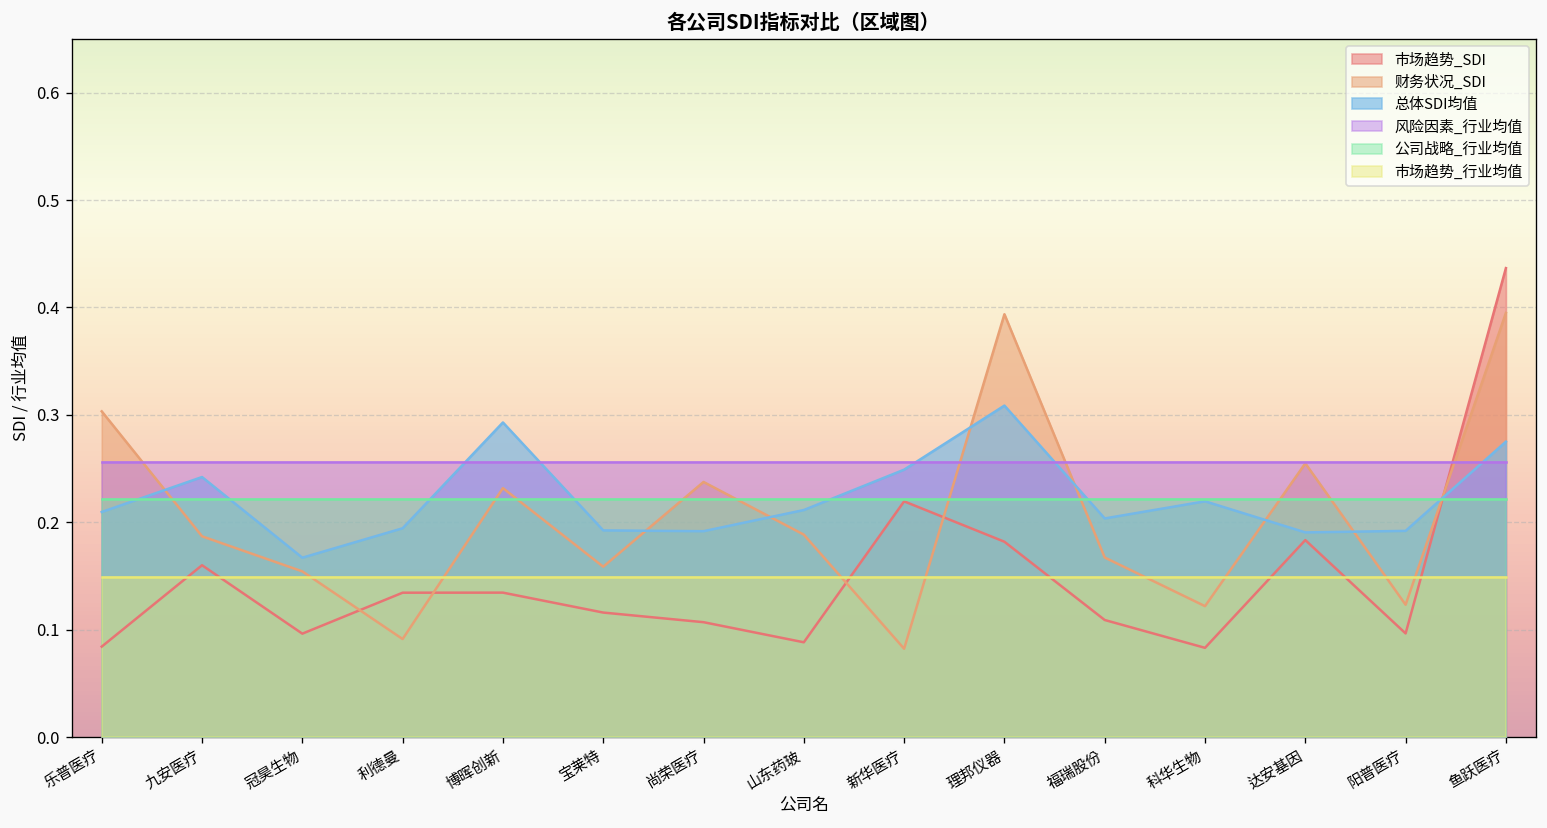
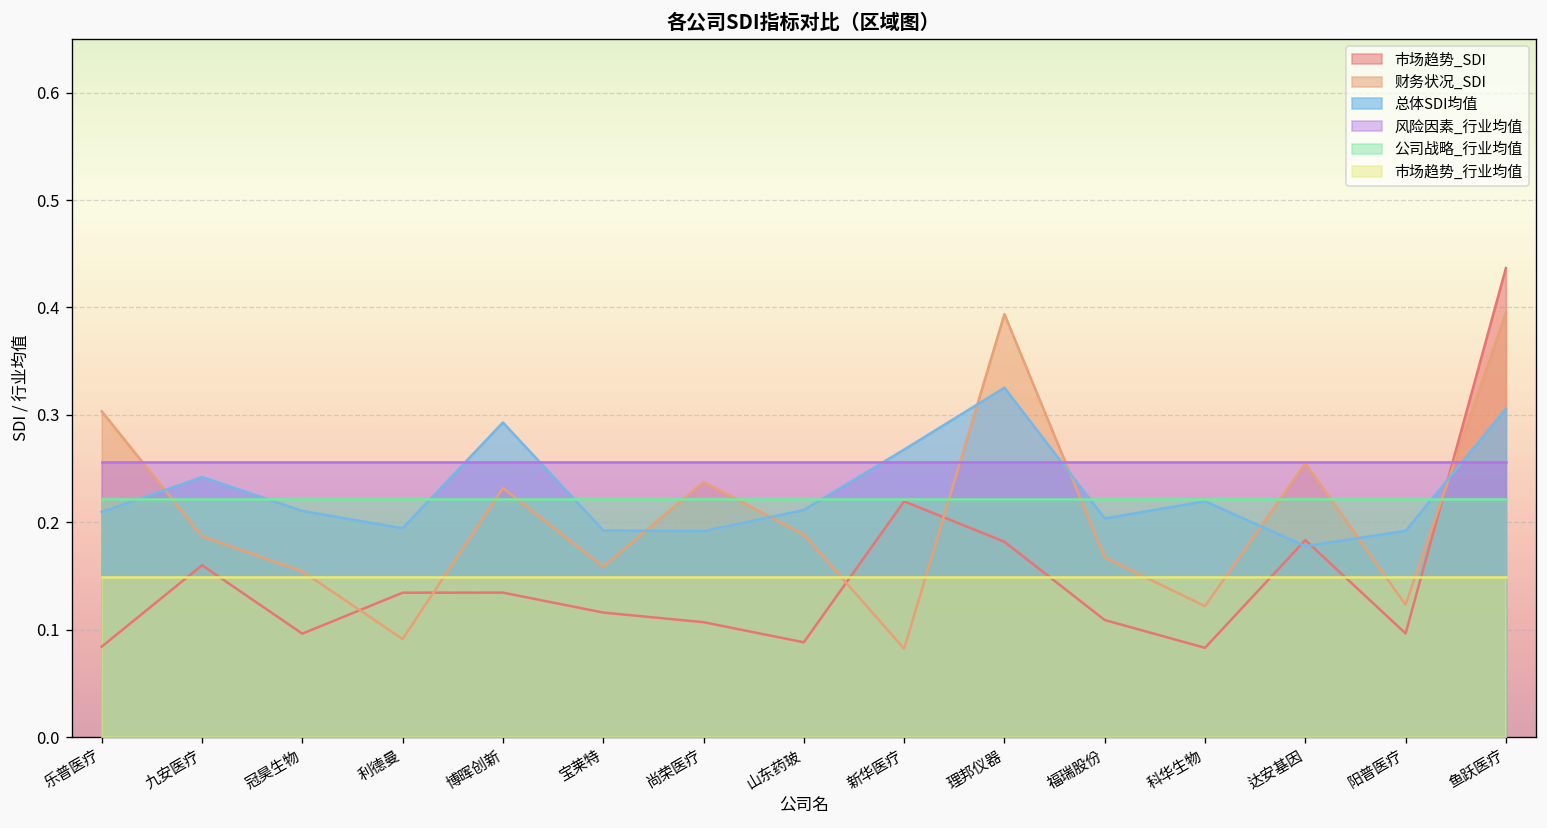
总体SDI均值, 冠昊生物: 0.17 -> 0.21
总体SDI均值, 新华医疗: 0.25 -> 0.27
总体SDI均值, 理邦仪器: 0.31 -> 0.33
总体SDI均值, 达安基因: 0.19 -> 0.18
总体SDI均值, 鱼跃医疗: 0.28 -> 0.31
